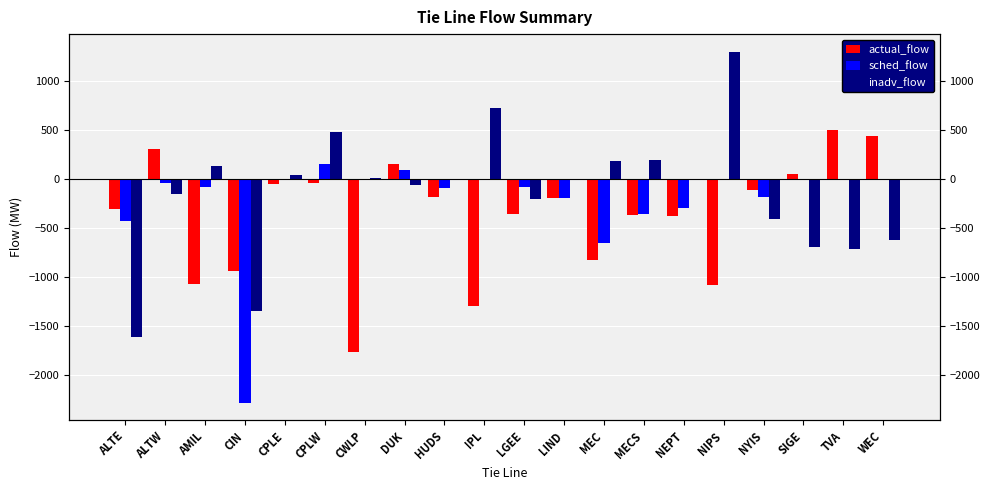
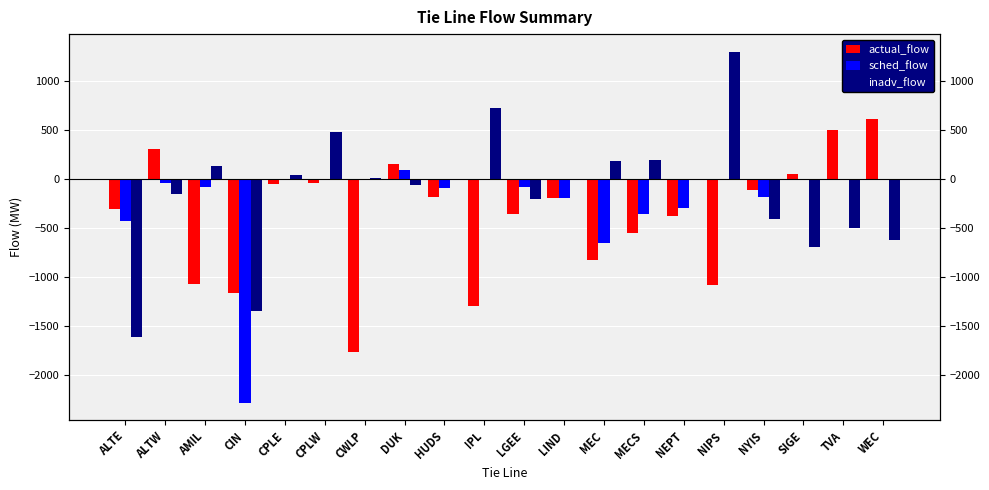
actual_flow, CIN: -900 -> -1200
sched_flow, CPLW: 200 -> 0
actual_flow, MECS: -400 -> -600
inadv_flow, TVA: -700 -> -500
actual_flow, WEC: 400 -> 600
